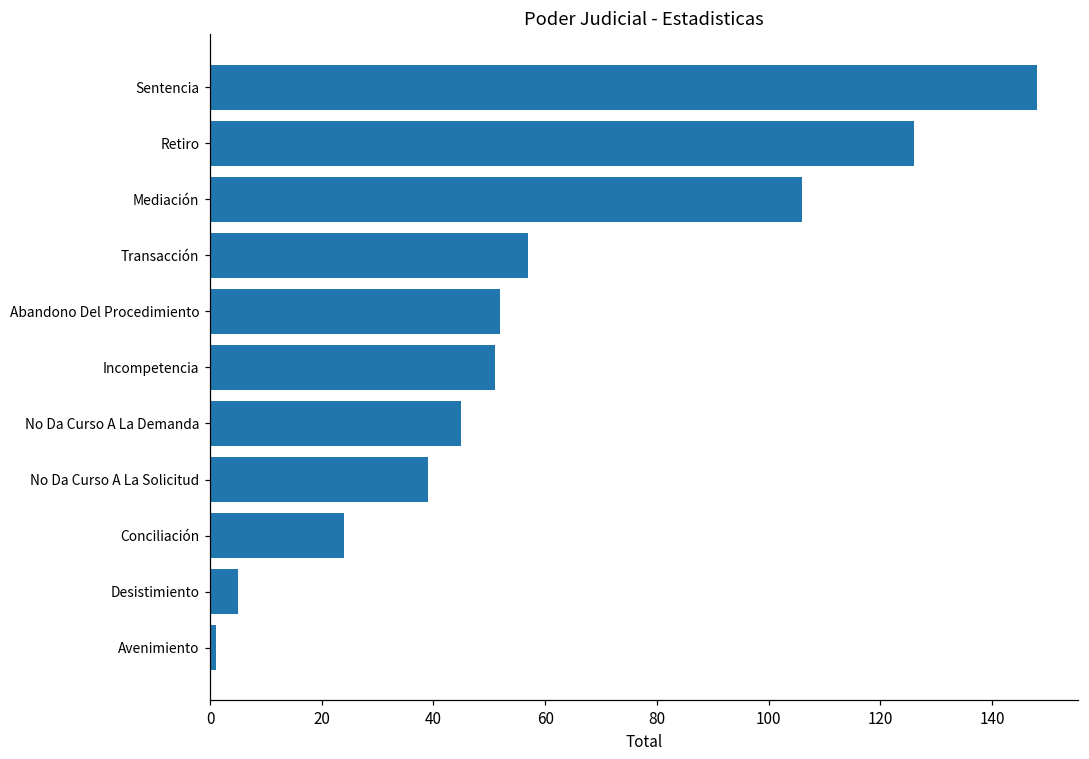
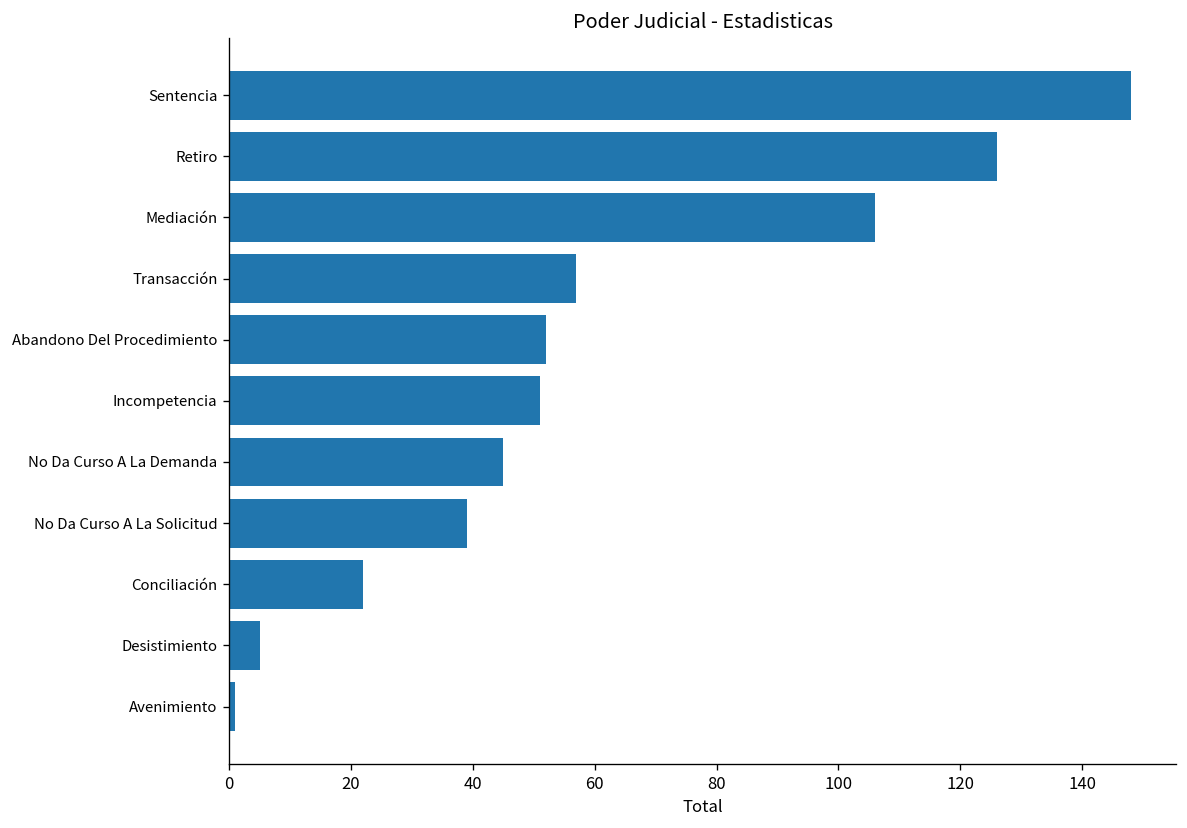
Conciliación: 24 -> 22
